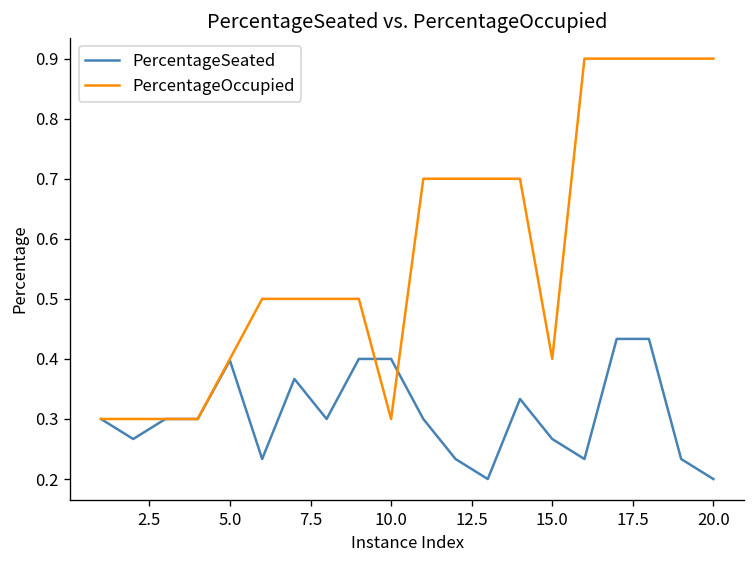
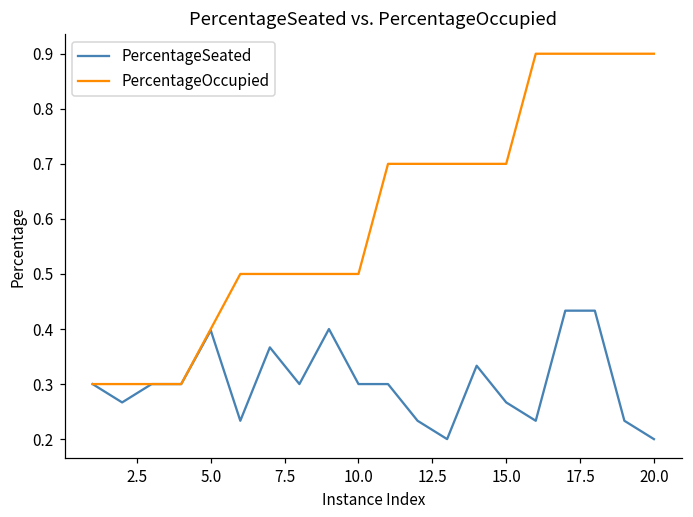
PercentageSeated, 10.0: 0.4 -> 0.3
PercentageOccupied, 10.0: 0.3 -> 0.5
PercentageOccupied, 15.0: 0.4 -> 0.7
